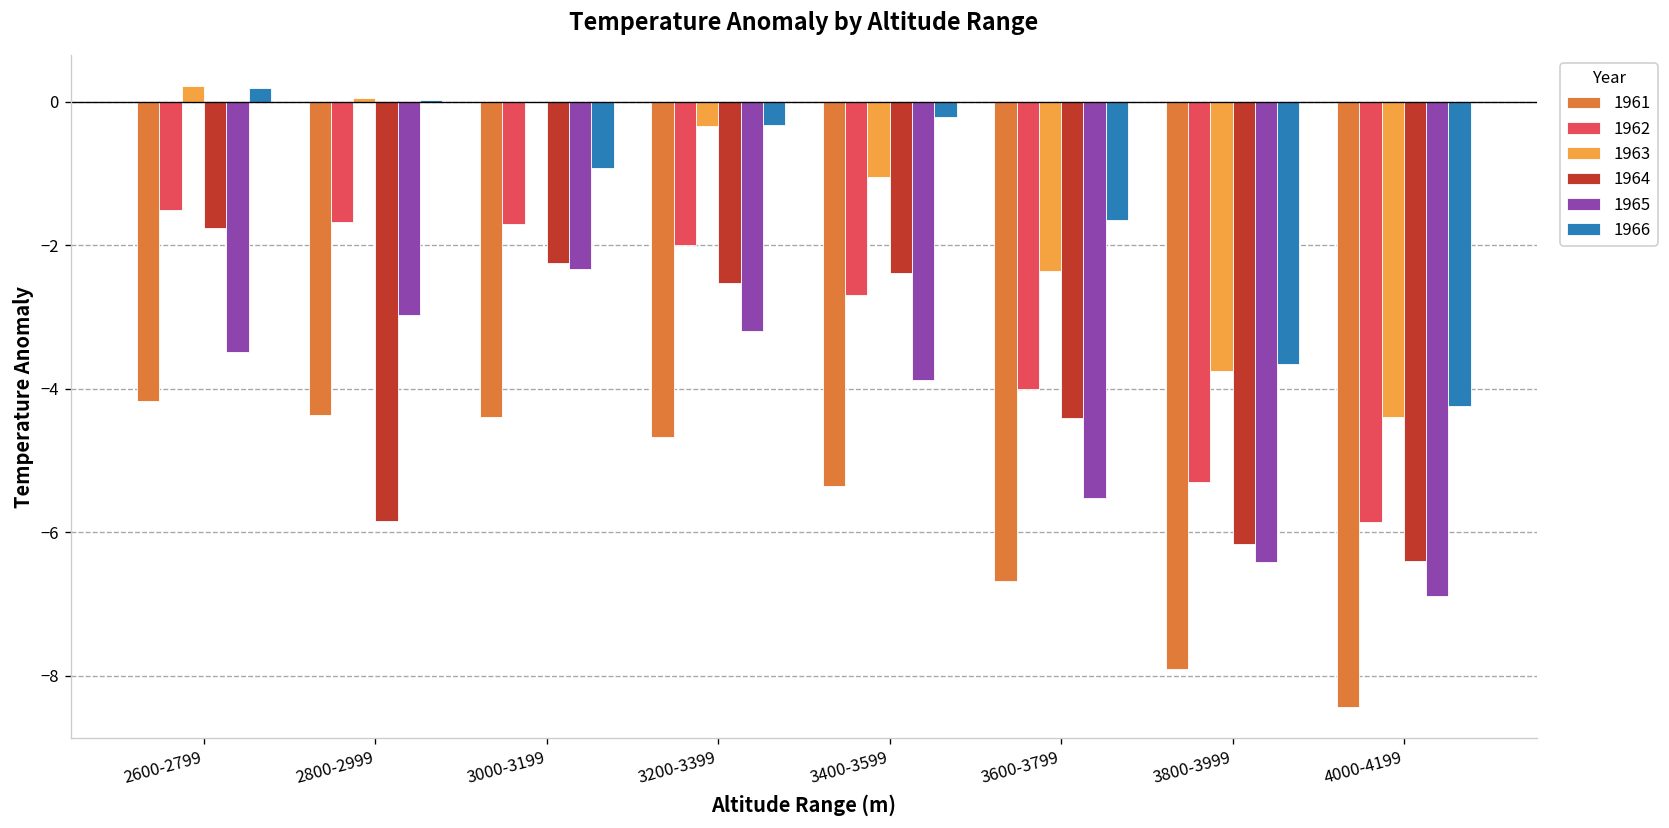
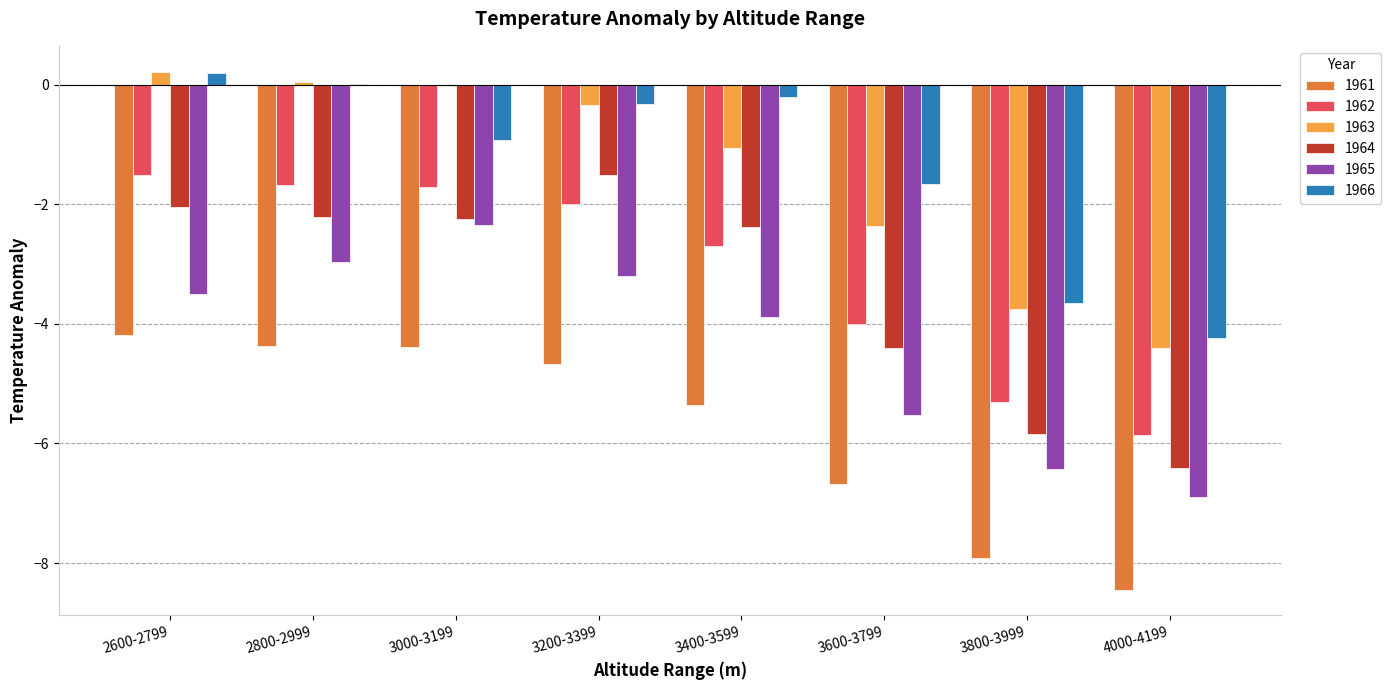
1964, 2600-2799: -1.8 -> -2.0
1964, 2800-2999: -5.8 -> -2.2
1964, 3200-3399: -2.5 -> -1.5
1964, 3800-3999: -6.2 -> -5.8
